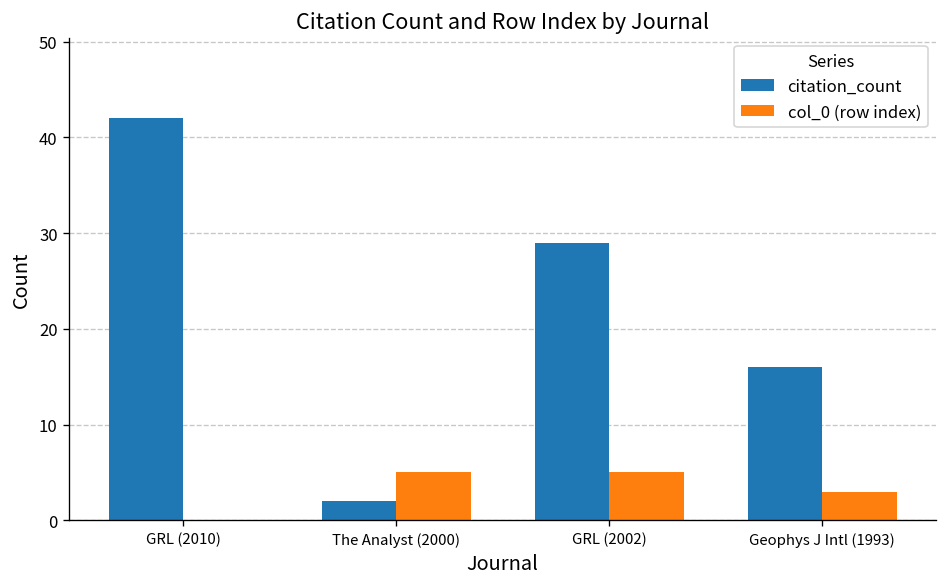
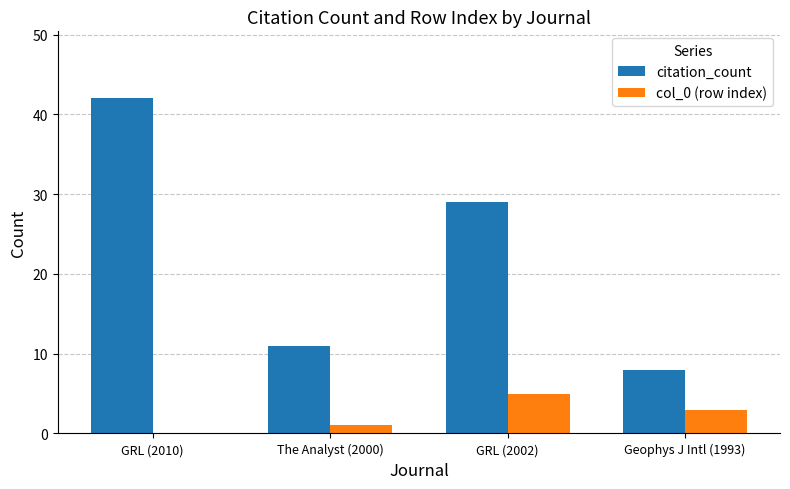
citation_count, The Analyst (2000): 2 -> 11
col_0 (row index), The Analyst (2000): 5 -> 1
citation_count, Geophys J Intl (1993): 16 -> 8
